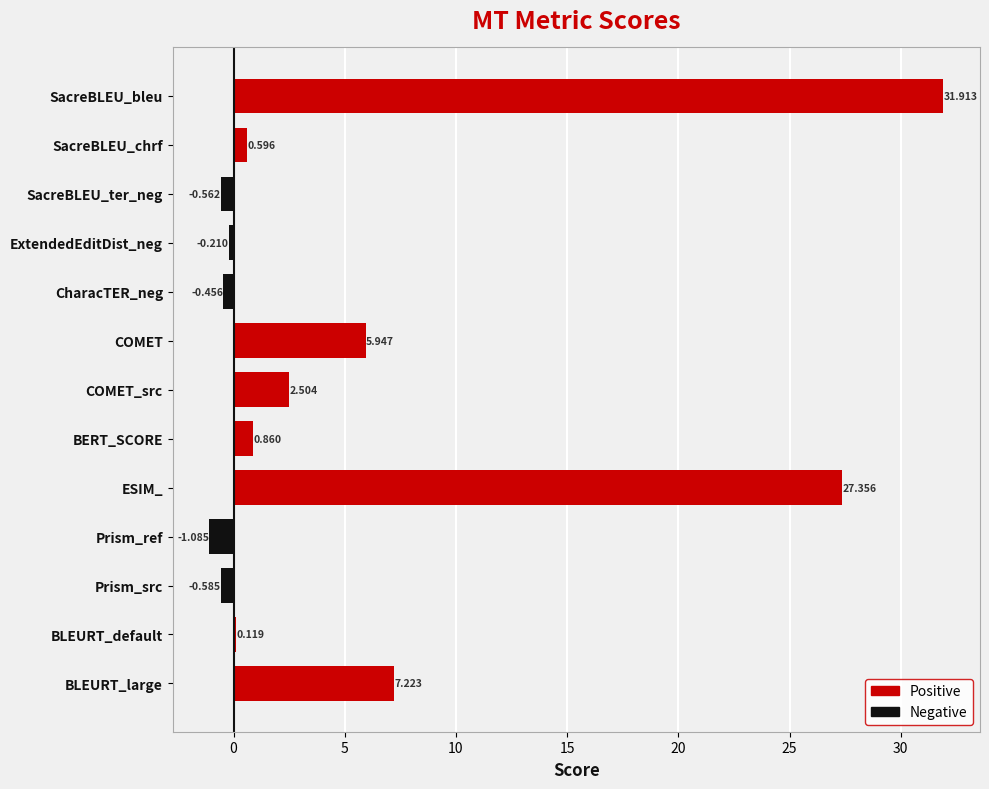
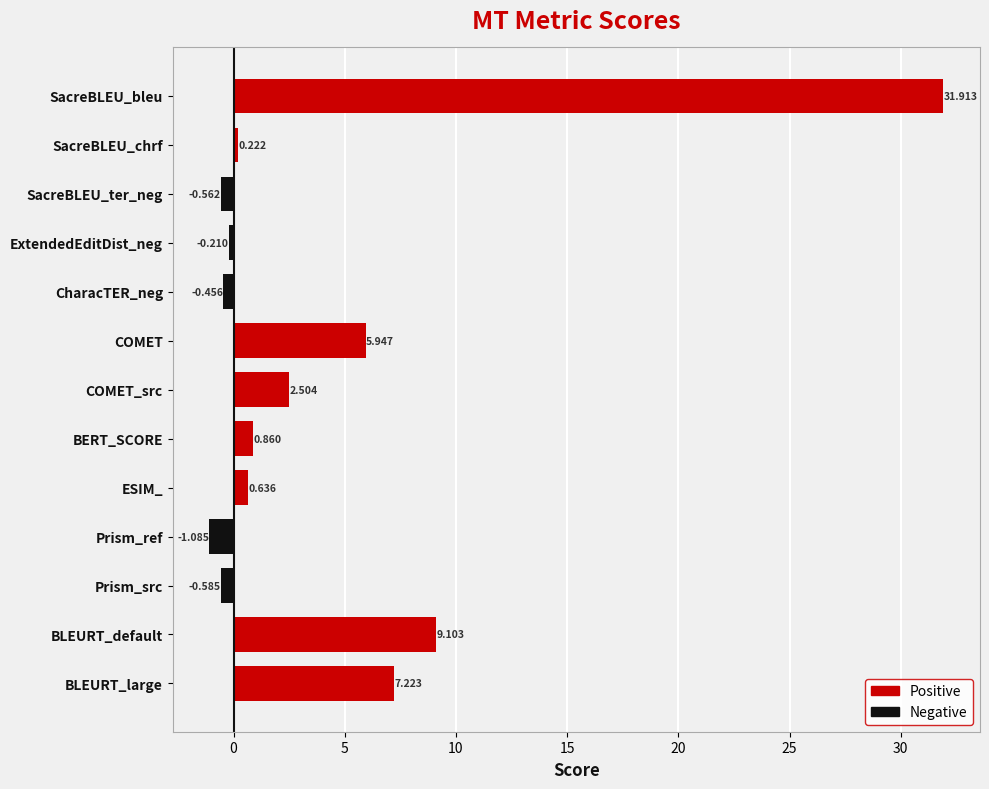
SacreBLEU_chrf: 0.596 -> 0.222
ESIM_: 27.356 -> 0.636
BLEURT_default: 0.119 -> 9.103
